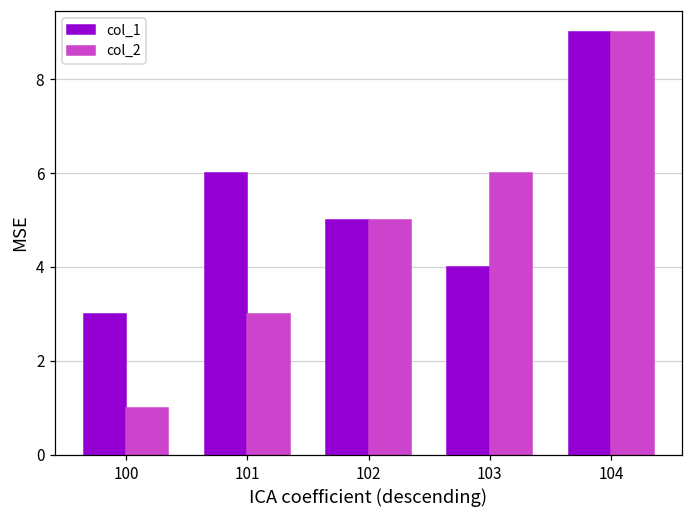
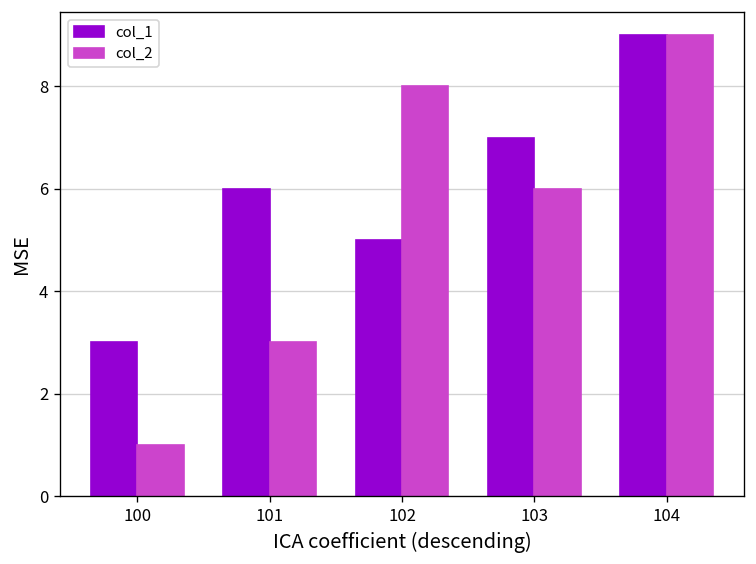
col_2, 102: 5 -> 8
col_1, 103: 4 -> 7
